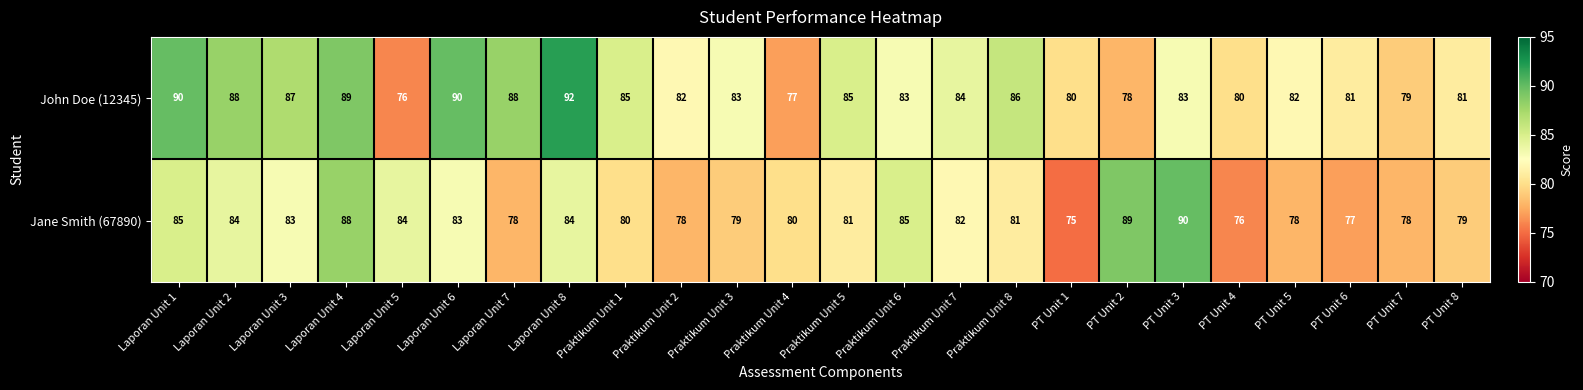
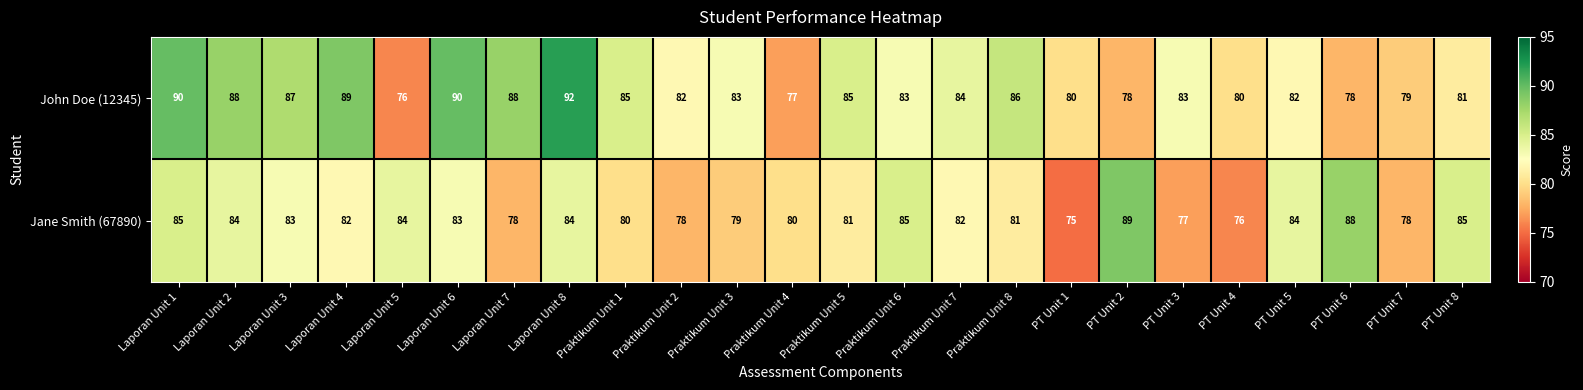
John Doe (12345), PT Unit 6: 81 -> 78
Jane Smith (67890), Laporan Unit 4: 88 -> 82
Jane Smith (67890), PT Unit 3: 90 -> 77
Jane Smith (67890), PT Unit 5: 78 -> 84
Jane Smith (67890), PT Unit 6: 77 -> 88
Jane Smith (67890), PT Unit 8: 79 -> 85
